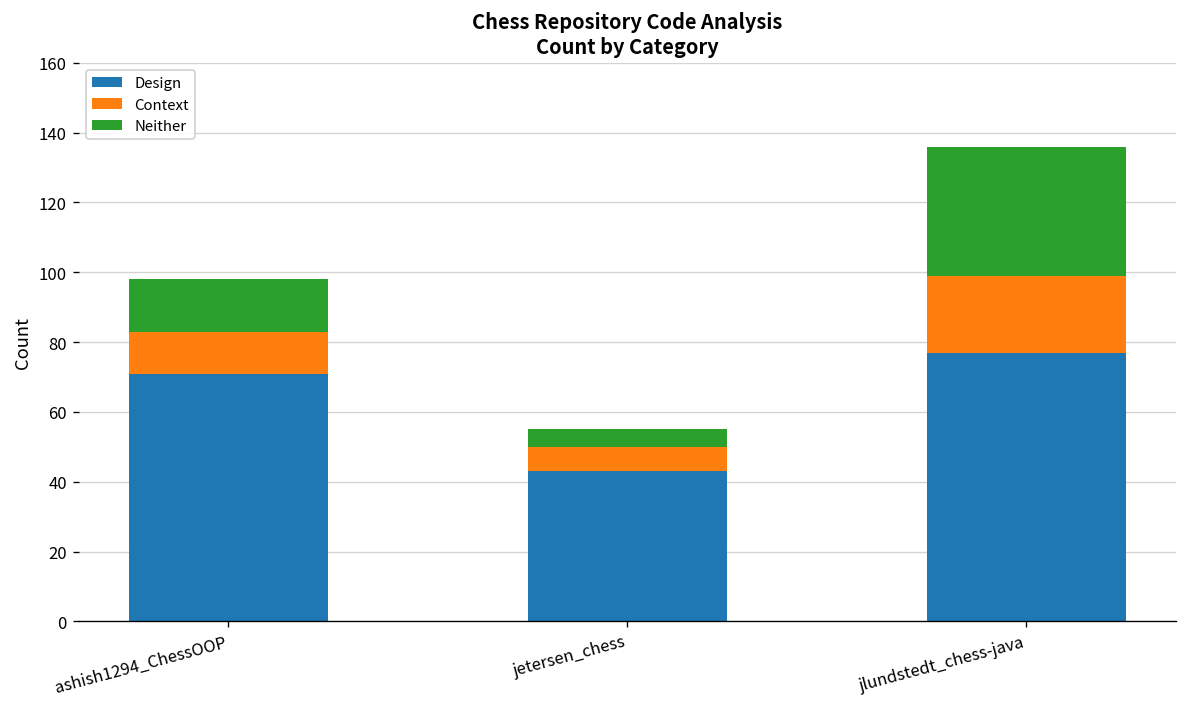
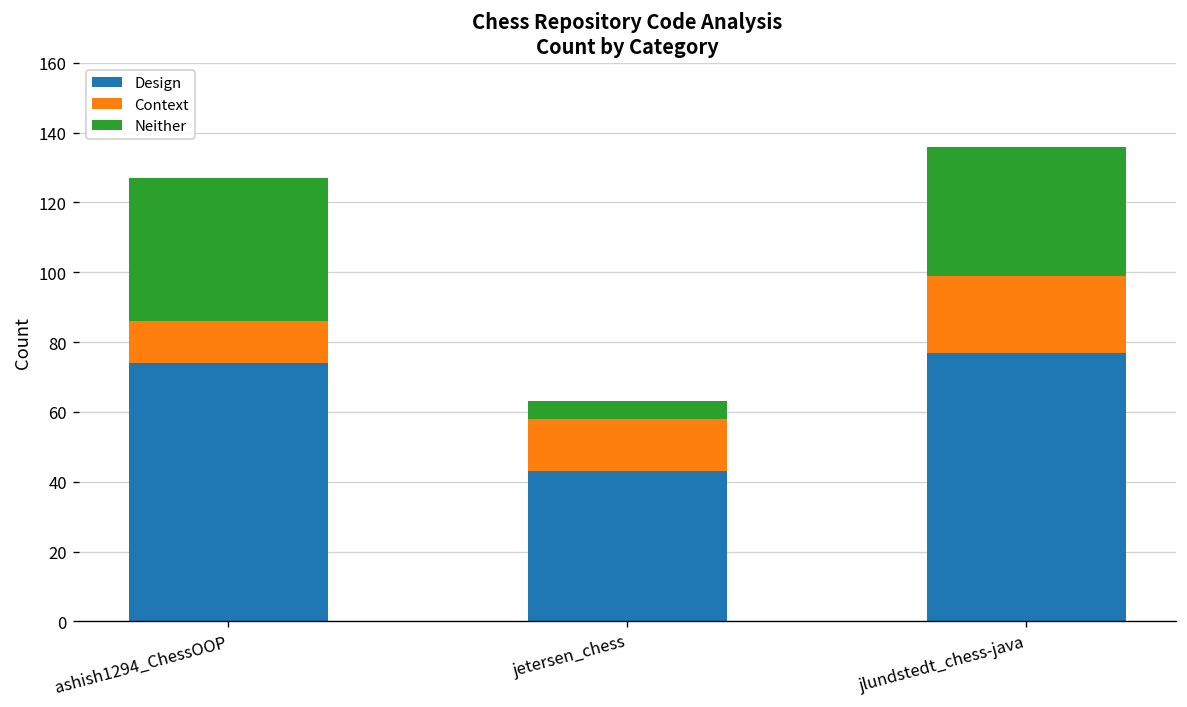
Design, ashish1294_ChessOOP: 71 -> 74
Neither, ashish1294_ChessOOP: 15 -> 41
Context, jetersen_chess: 7 -> 15
